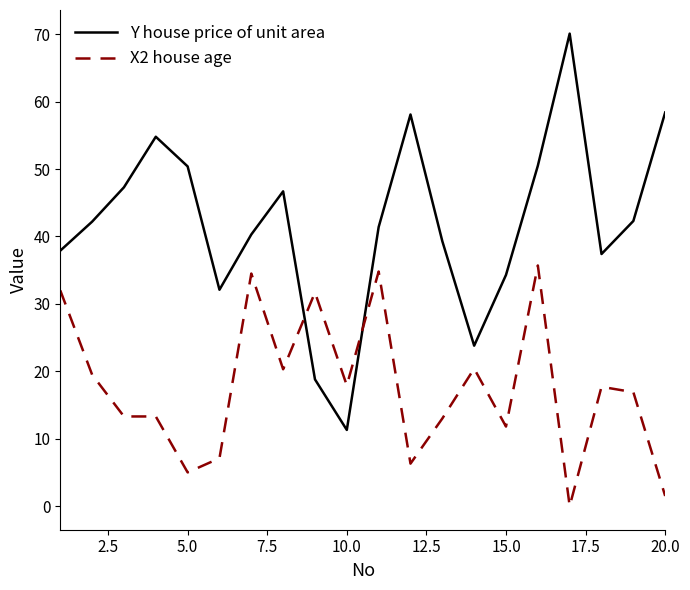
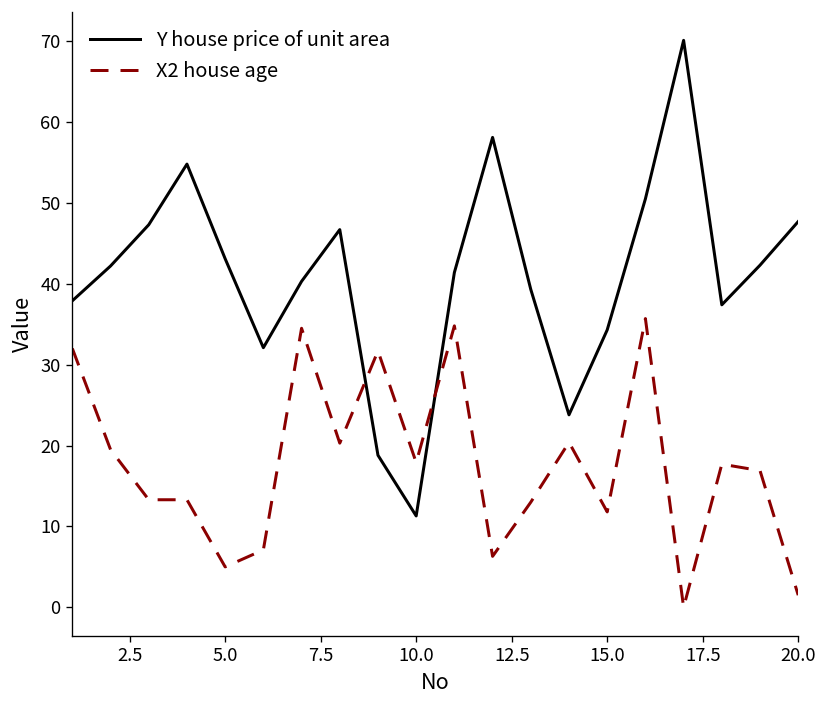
Y house price of unit area, 5.0: 50 -> 43
Y house price of unit area, 20.0: 58 -> 48
